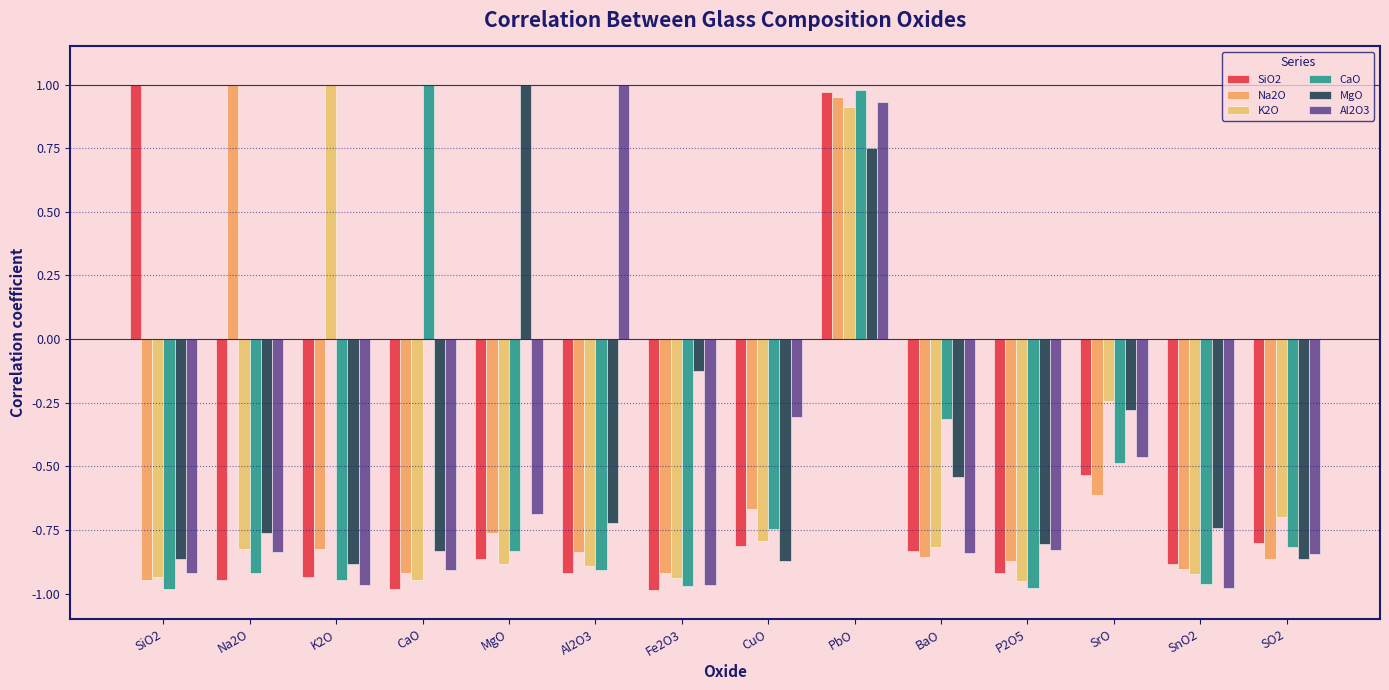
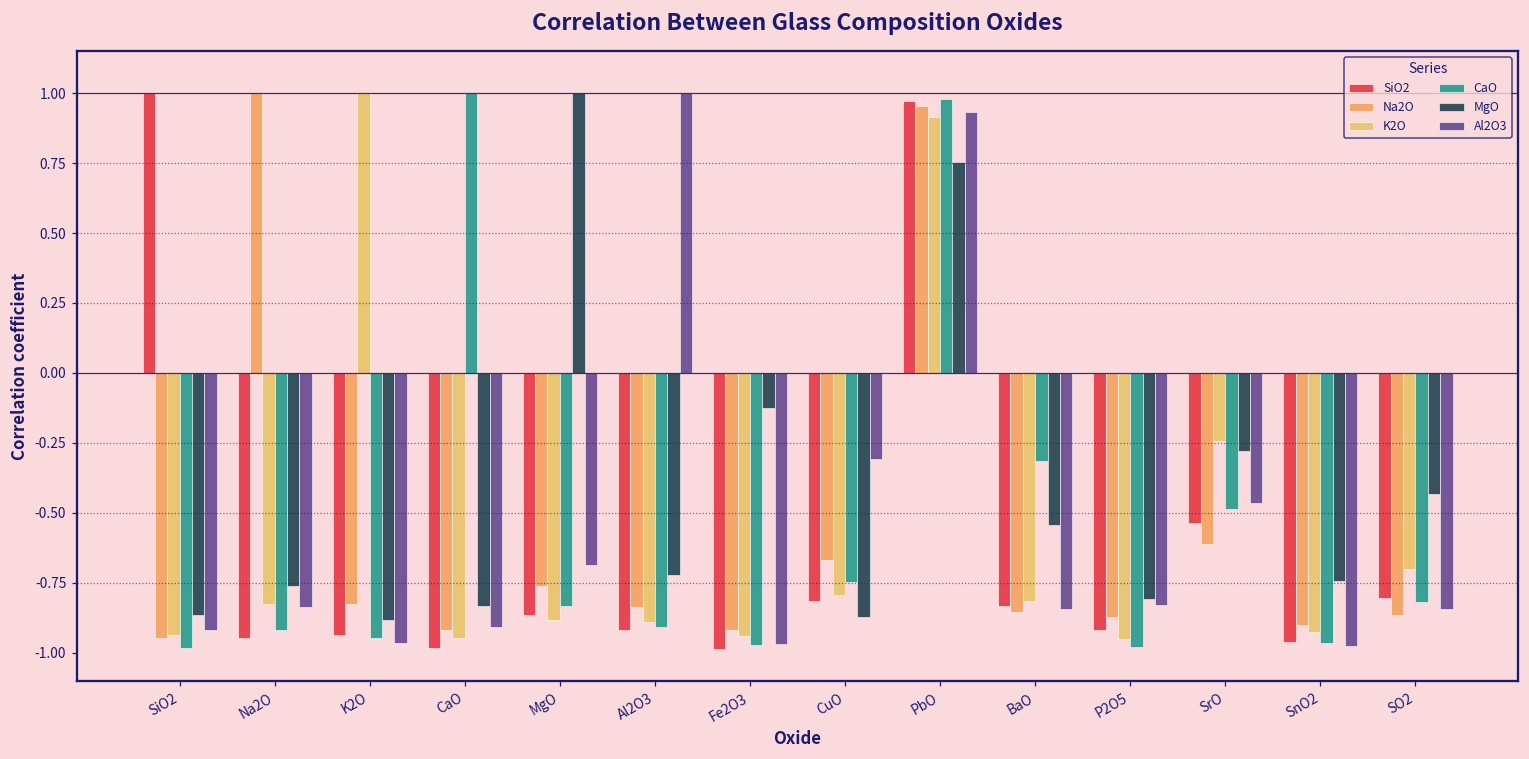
SiO2, SnO2: -0.88 -> -0.96
MgO, SO2: -0.86 -> -0.43
